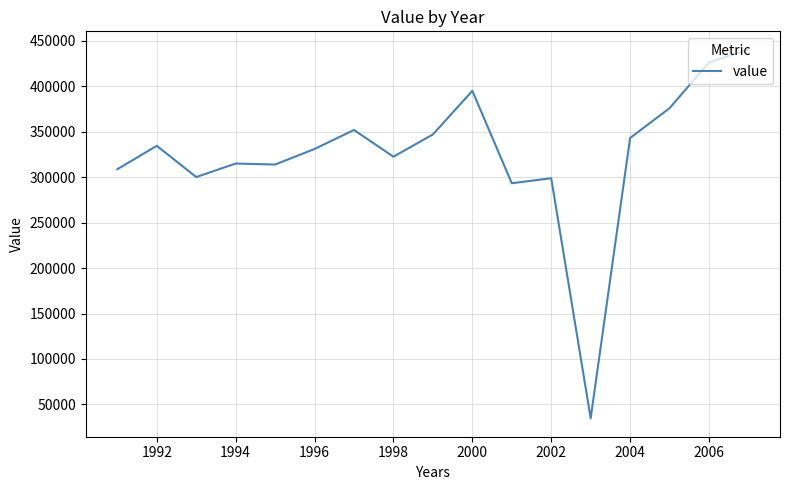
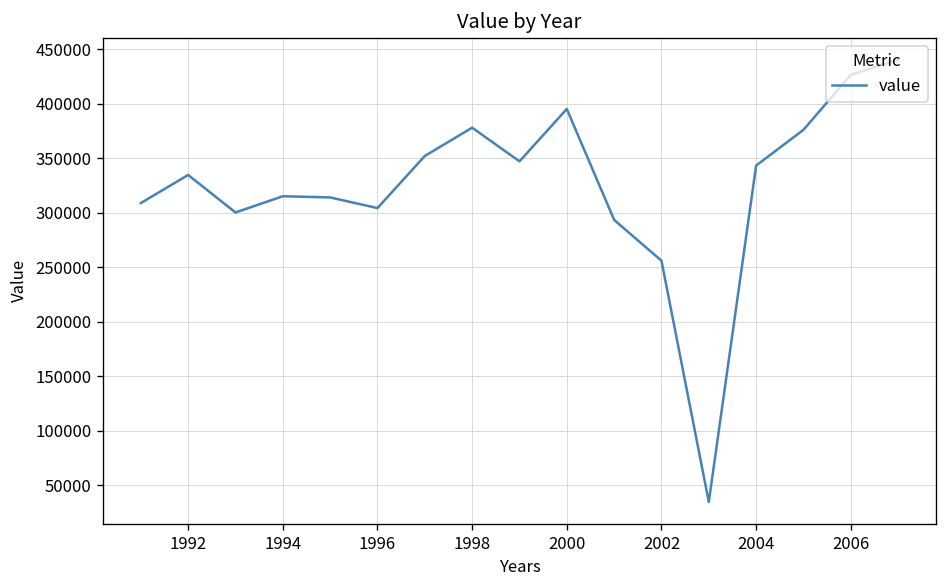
1996: 330000 -> 300000
1998: 320000 -> 380000
2002: 300000 -> 260000
